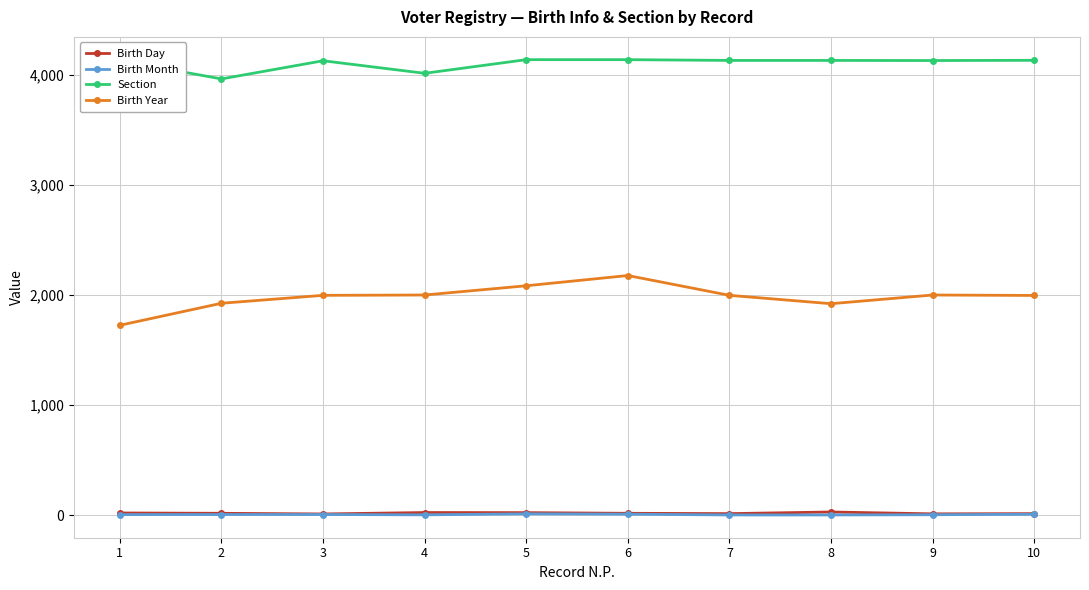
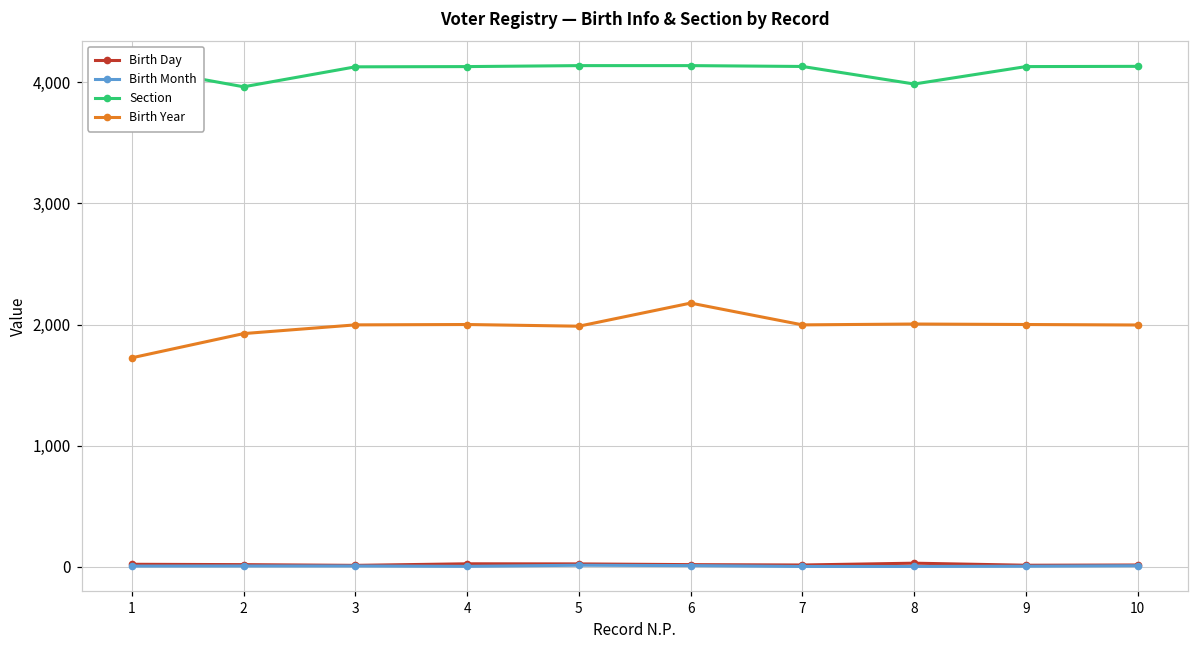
Section, 4: 4,020 -> 4,130
Birth Year, 5: 2,080 -> 1,990
Section, 8: 4,130 -> 3,990
Birth Year, 8: 1,920 -> 2,000
